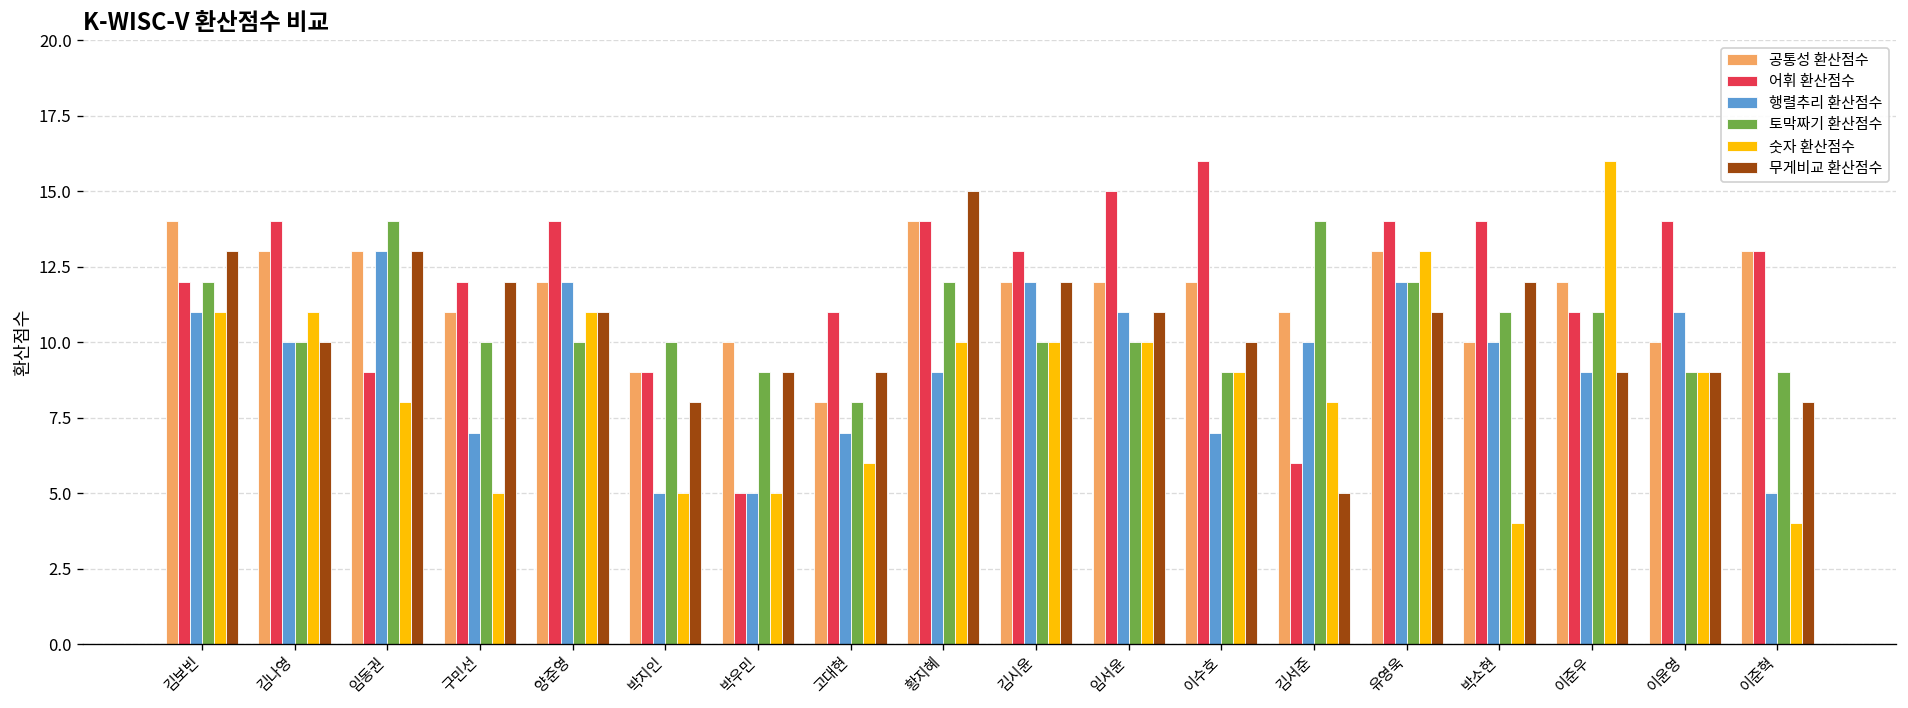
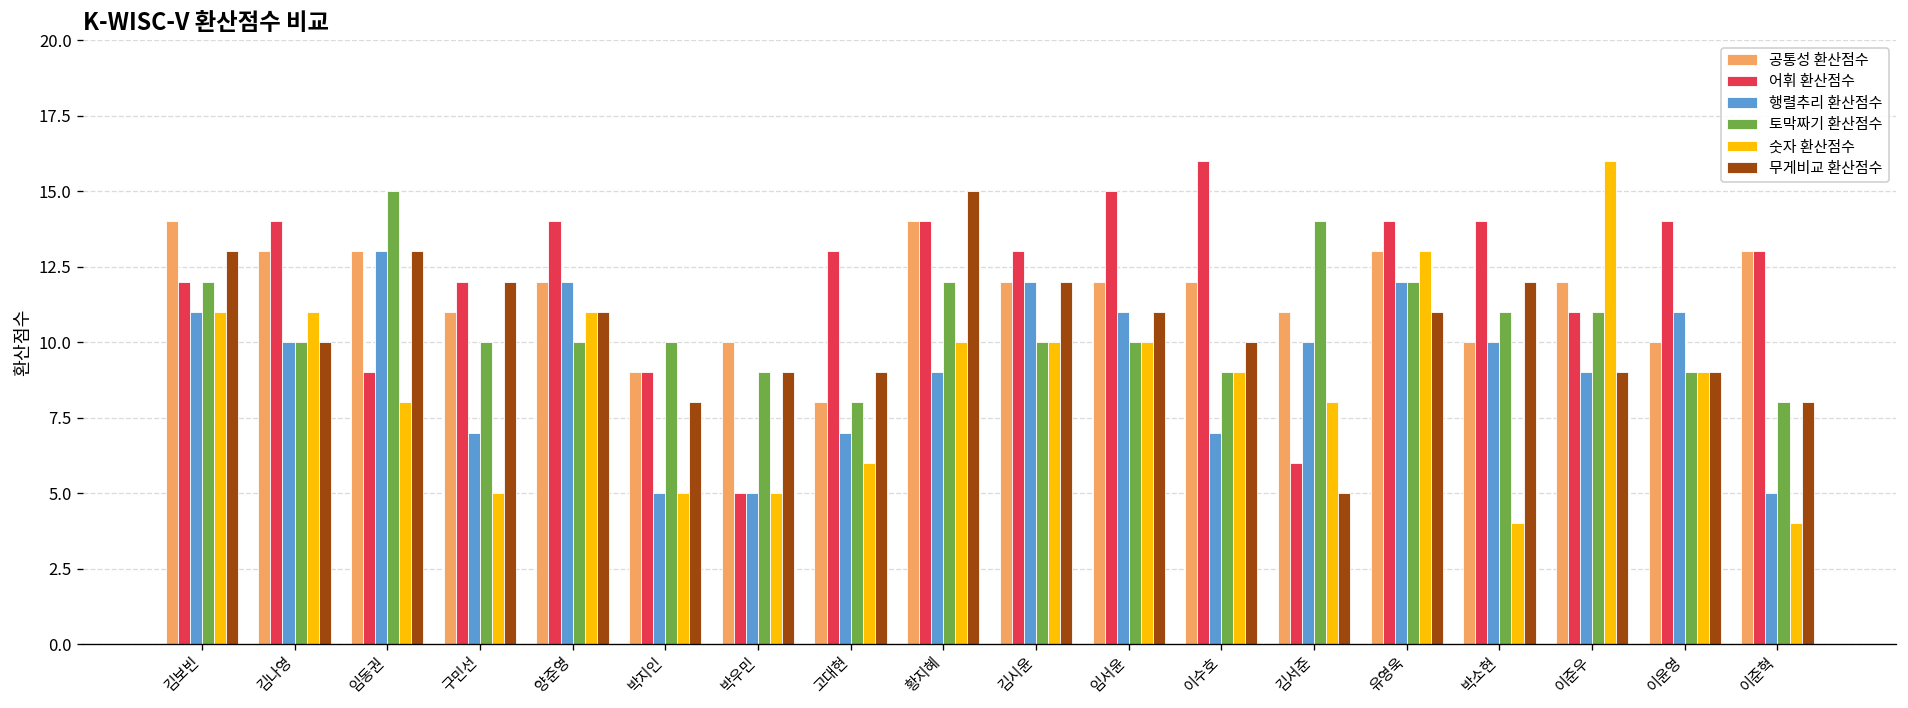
토막짜기 환산점수, 임동권: 14 -> 15
어휘 환산점수, 고대현: 11 -> 13
토막짜기 환산점수, 이준혁: 9 -> 8
